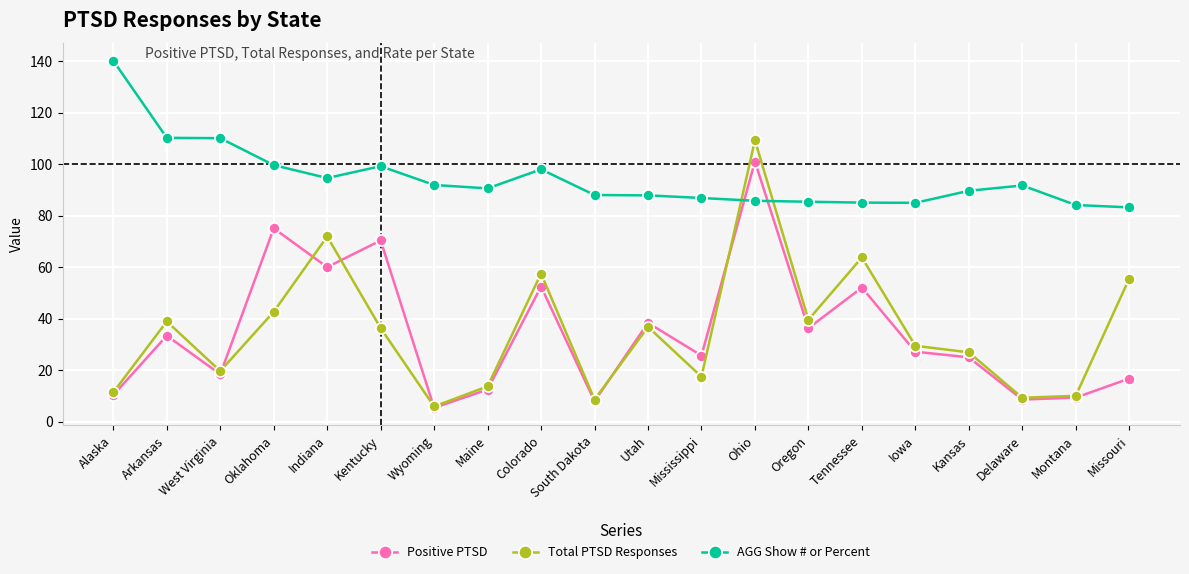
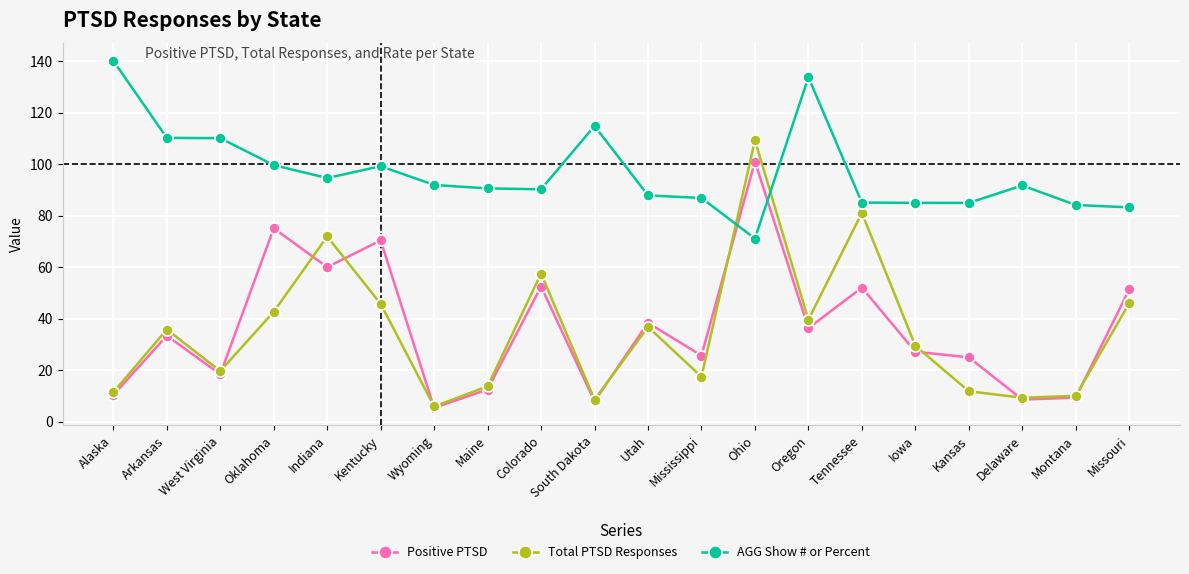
Total PTSD Responses, Arkansas: 39 -> 36
Total PTSD Responses, Kentucky: 36 -> 46
AGG Show # or Percent, Colorado: 98 -> 90
AGG Show # or Percent, South Dakota: 88 -> 115
AGG Show # or Percent, Ohio: 86 -> 71
AGG Show # or Percent, Oregon: 85 -> 134
Total PTSD Responses, Tennessee: 64 -> 81
Total PTSD Responses, Kansas: 27 -> 12
AGG Show # or Percent, Kansas: 90 -> 85
Positive PTSD, Missouri: 17 -> 51
Total PTSD Responses, Missouri: 56 -> 46
